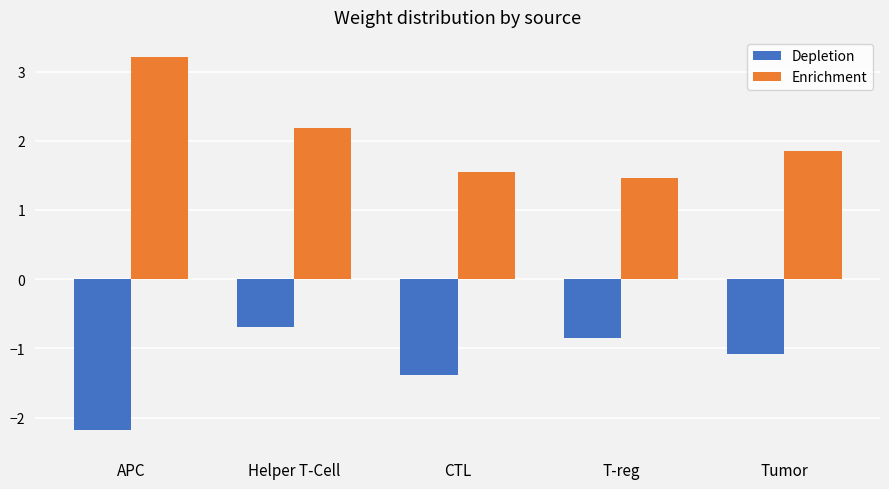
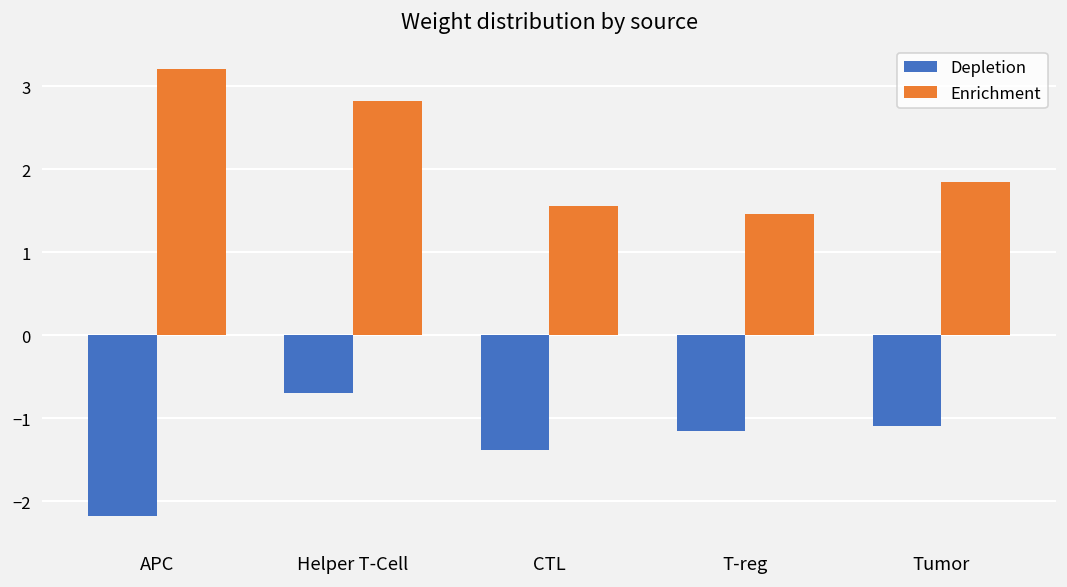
Enrichment, Helper T-Cell: 2.2 -> 2.8
Depletion, T-reg: -0.9 -> -1.2
